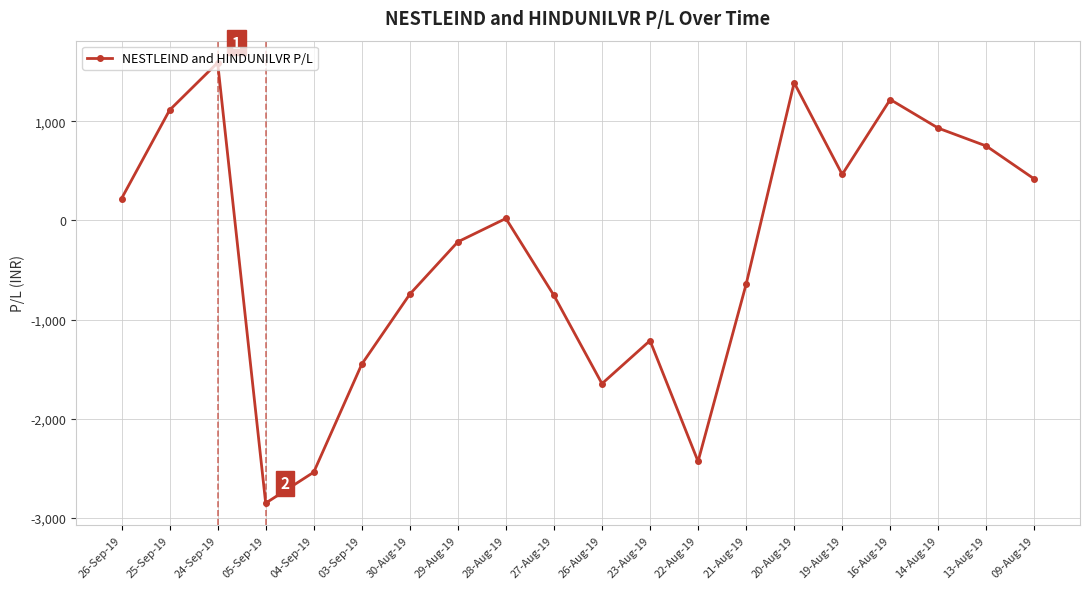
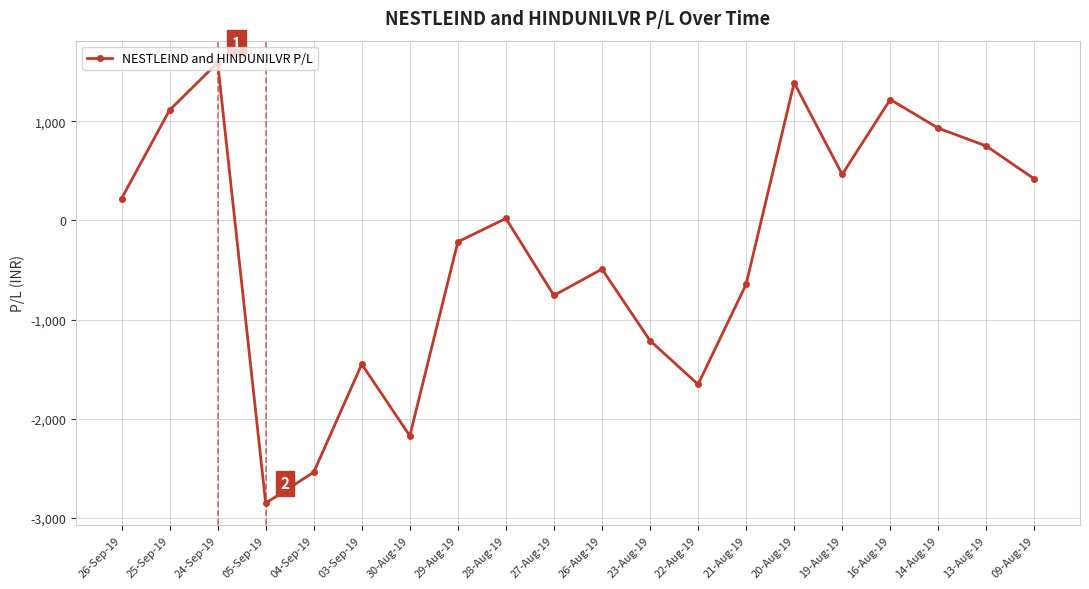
30-Aug-19: -700 -> -2,200
26-Aug-19: -1,600 -> -500
22-Aug-19: -2,400 -> -1,700
